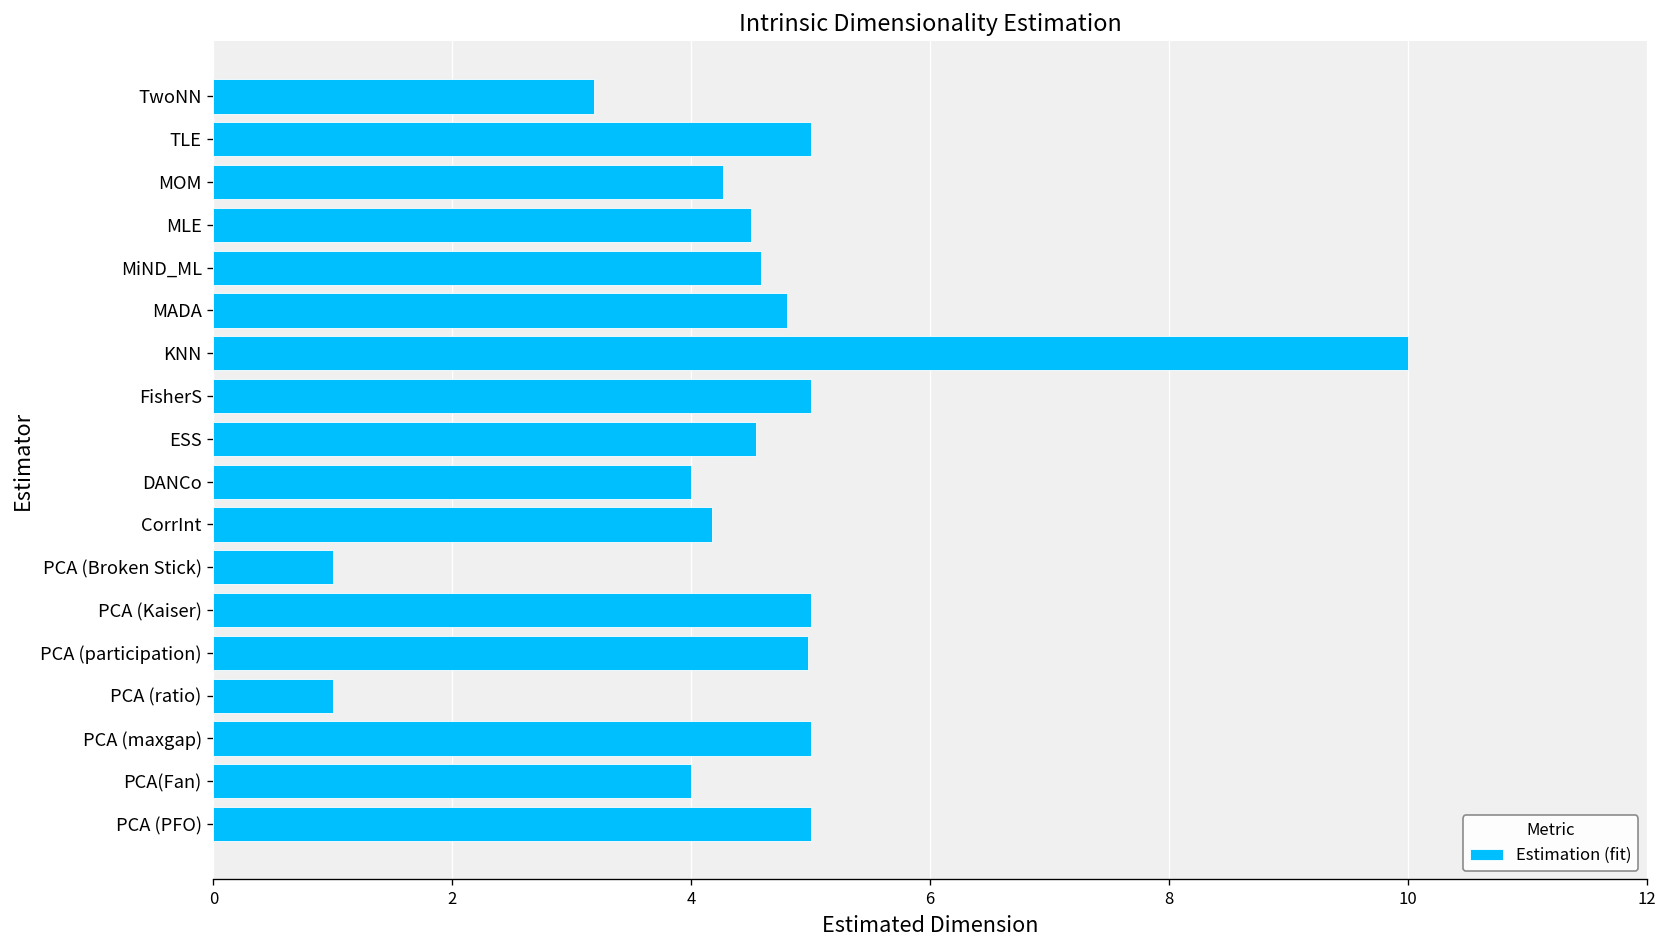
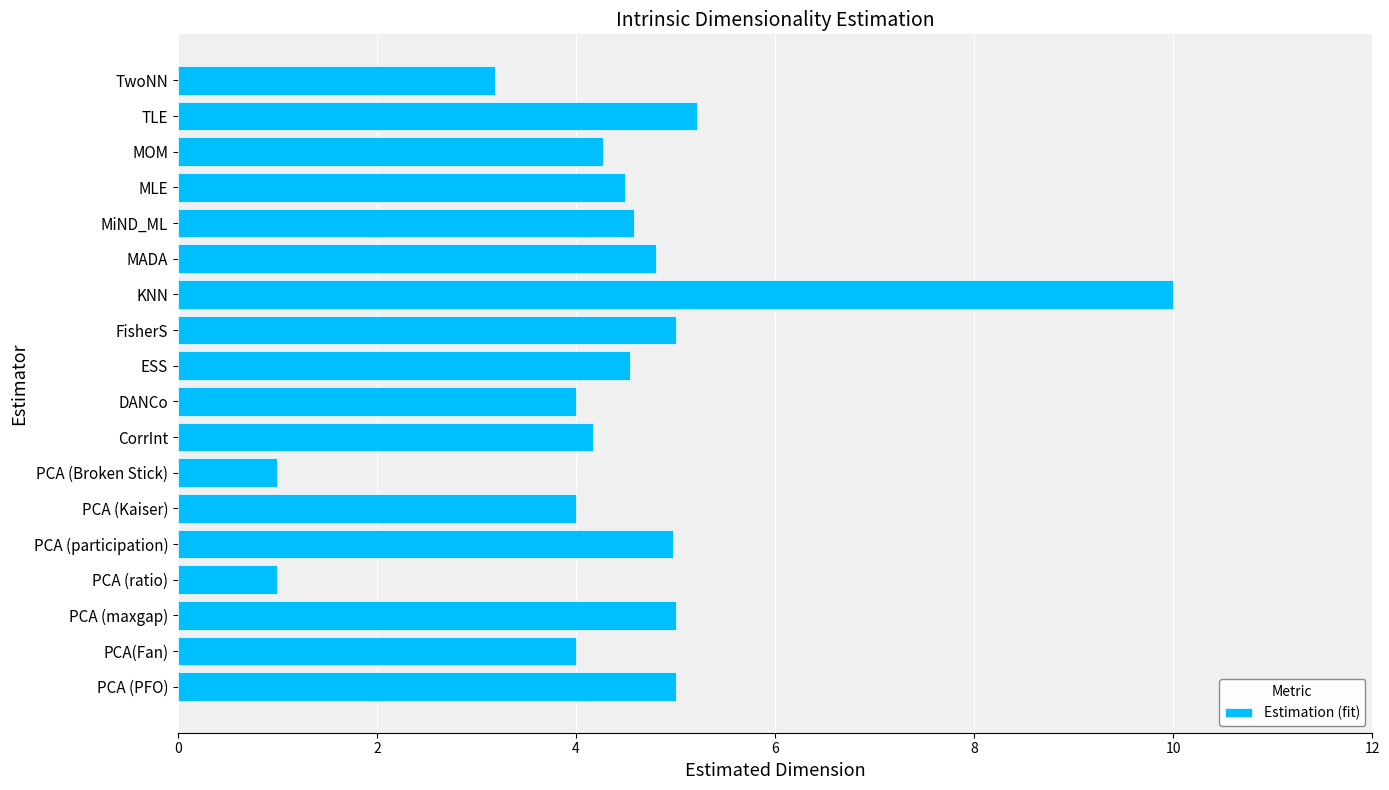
TLE: 5.0 -> 5.2
PCA (Kaiser): 5 -> 4
